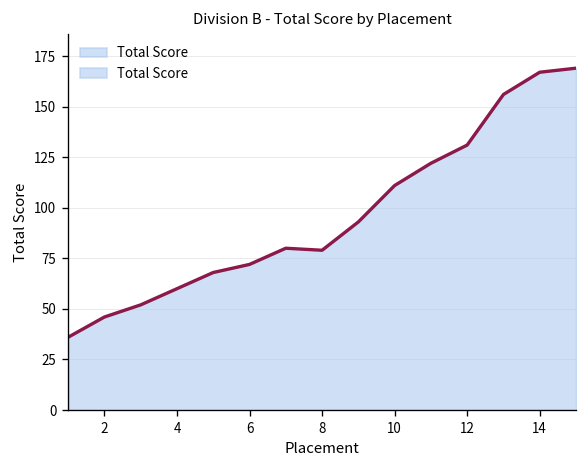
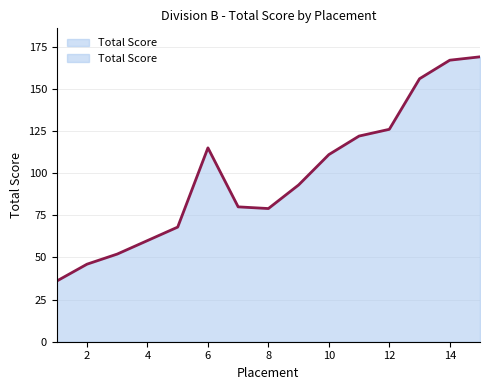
6: 72 -> 115
12: 131 -> 126
